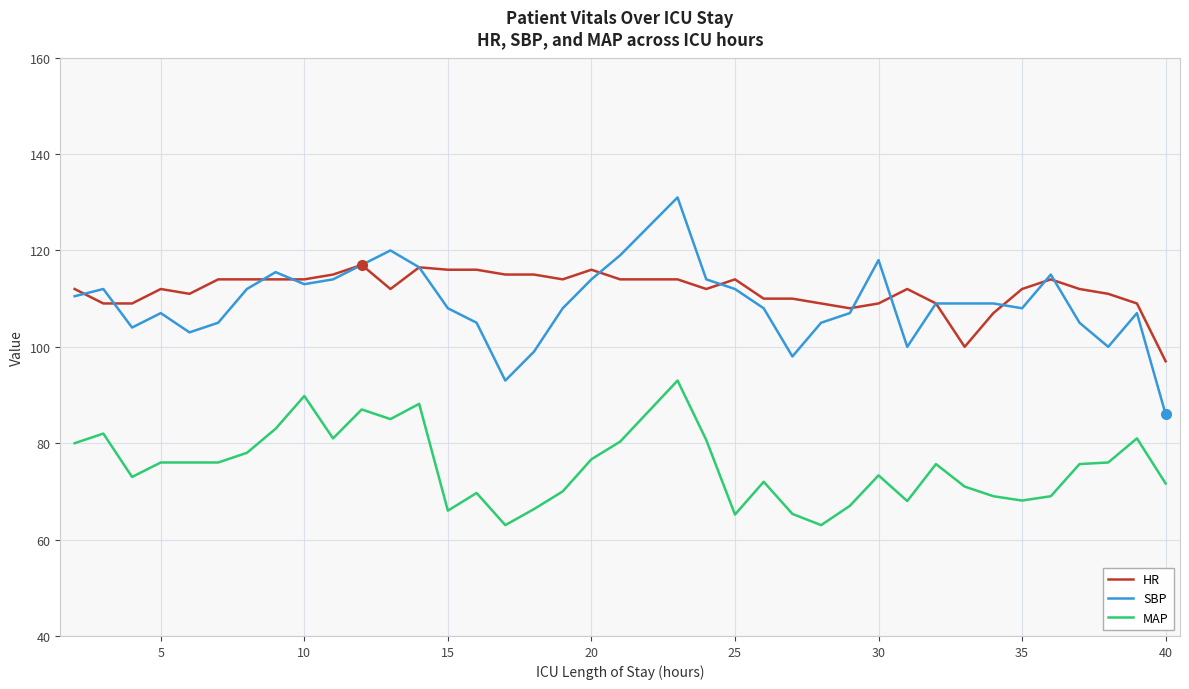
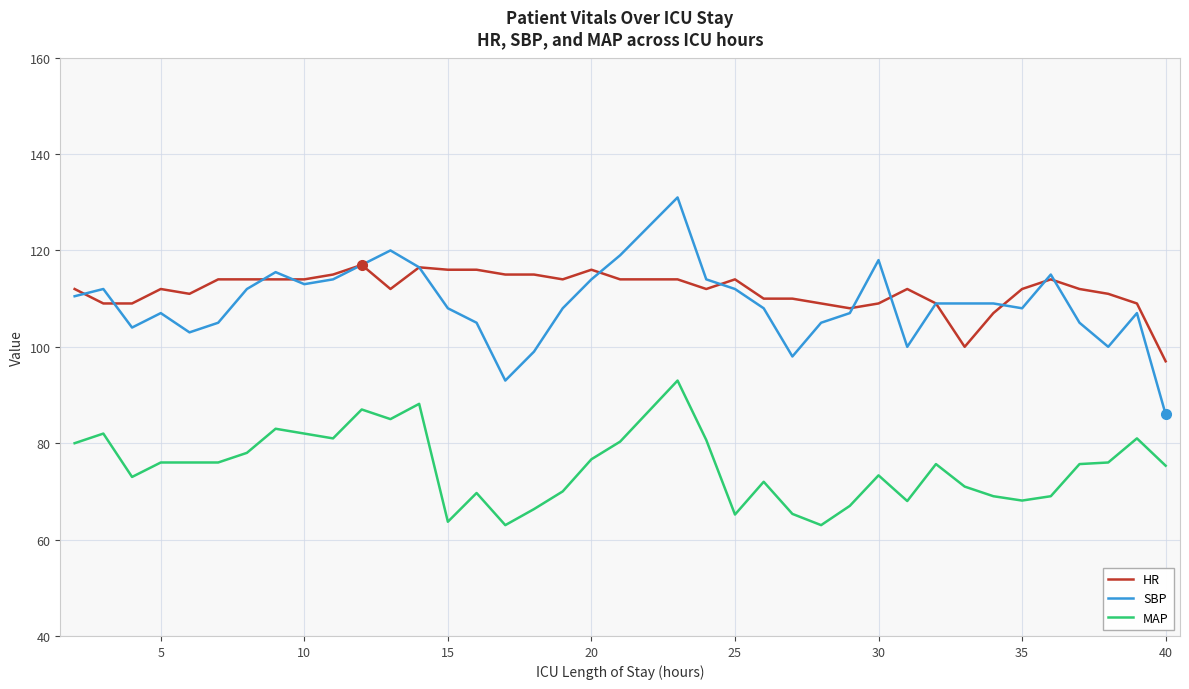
MAP, 10: 90 -> 82
MAP, 15: 66 -> 64
MAP, 40: 72 -> 75
